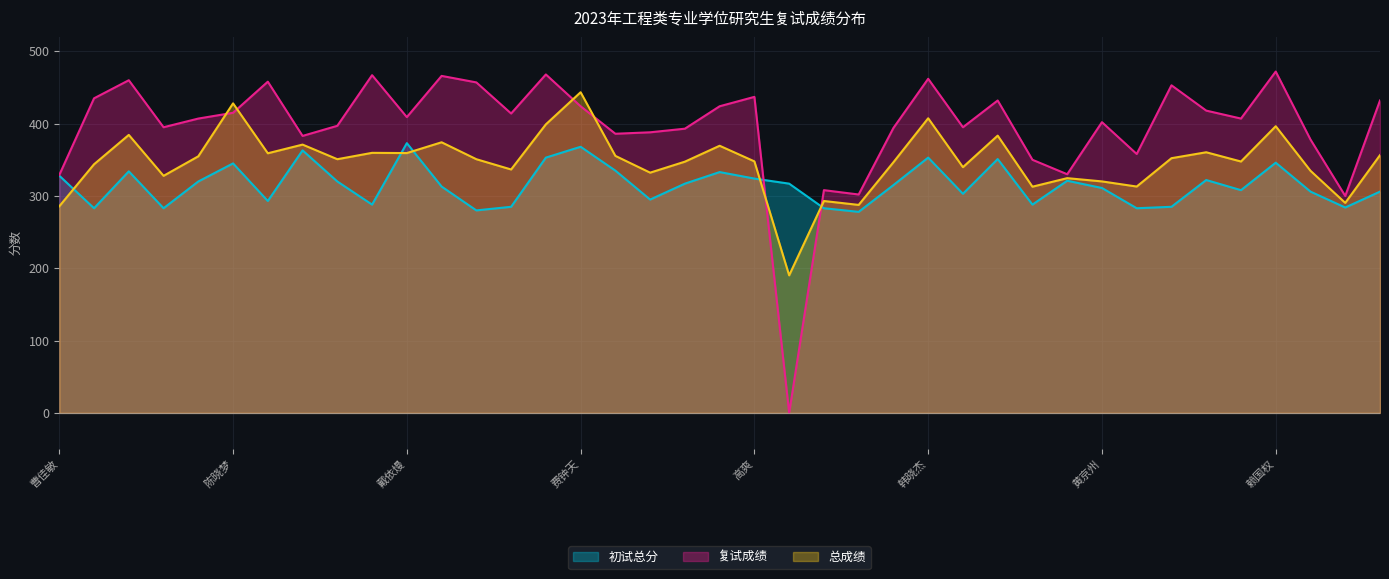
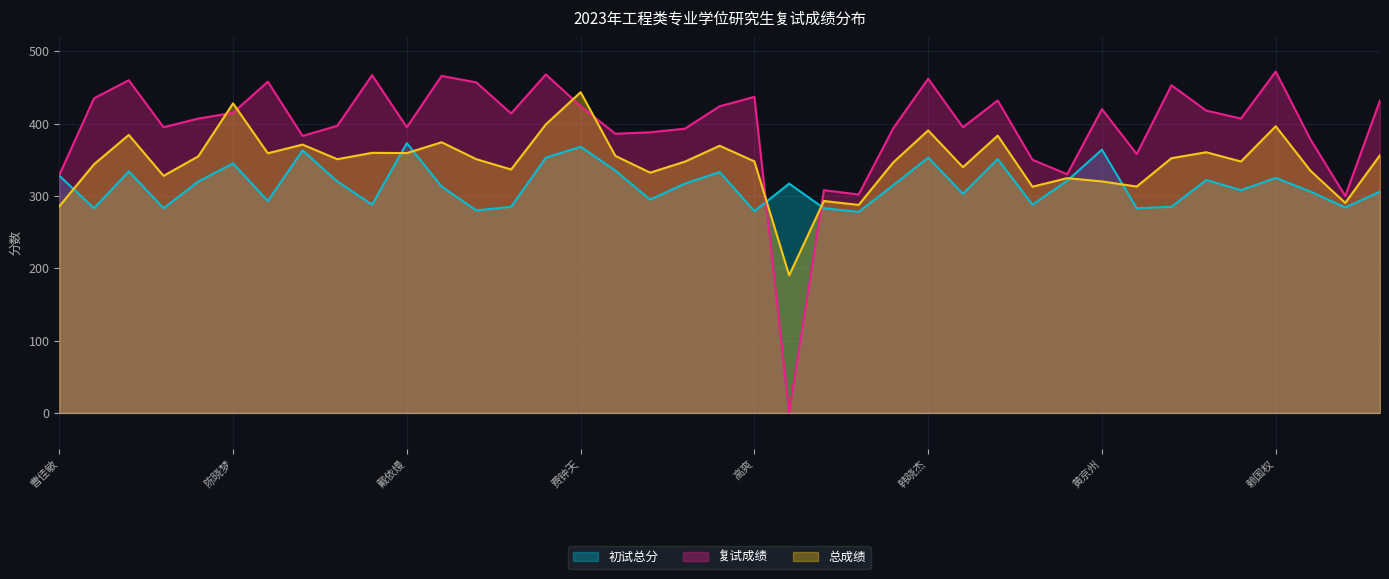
复试成绩, 戴依熳: 410 -> 400
初试总分, 高爽: 320 -> 280
总成绩, 韩晓杰: 410 -> 390
初试总分, 黄京州: 310 -> 360
复试成绩, 黄京州: 400 -> 420
初试总分, 赖国权: 350 -> 330
